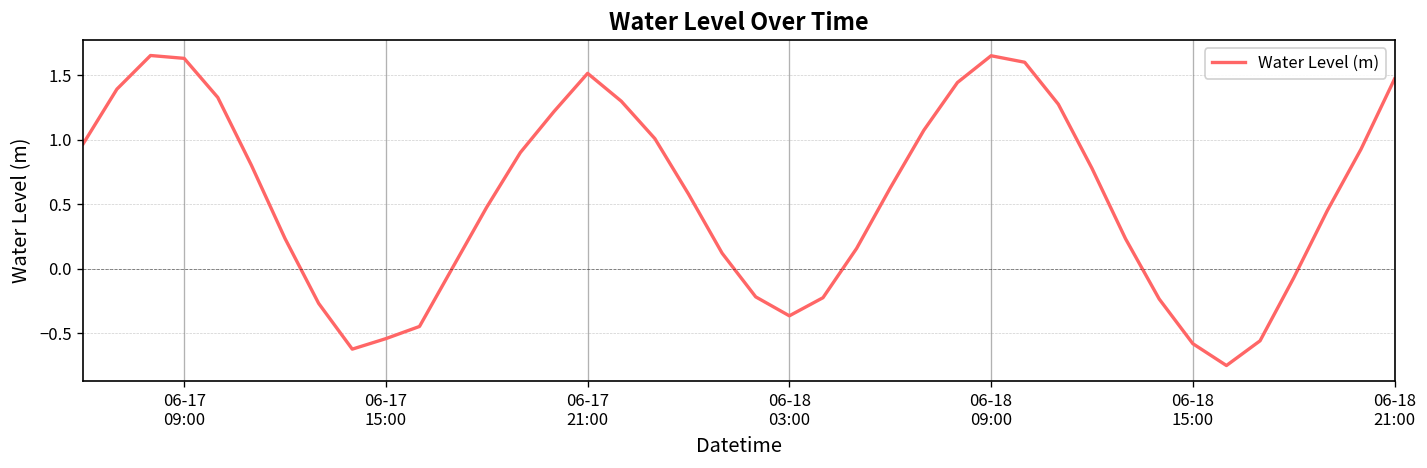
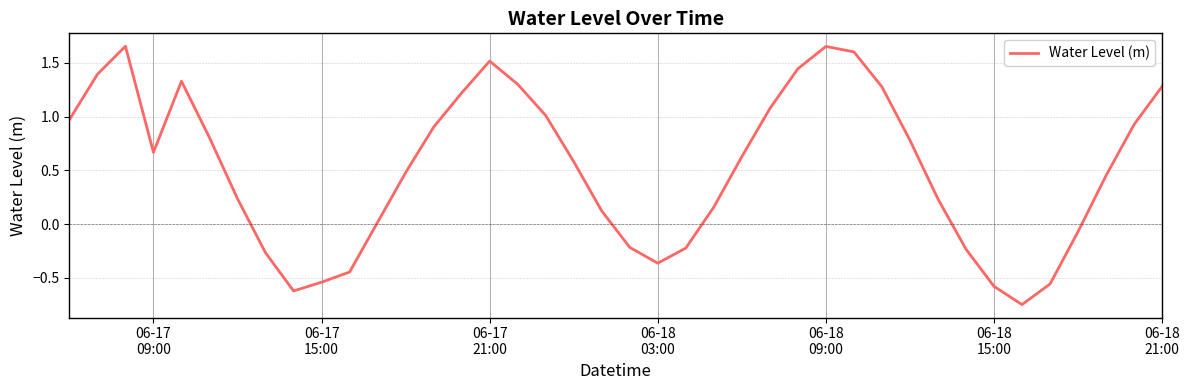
06-17 09:00: 1.63 -> 0.67
06-18 21:00: 1.47 -> 1.28
